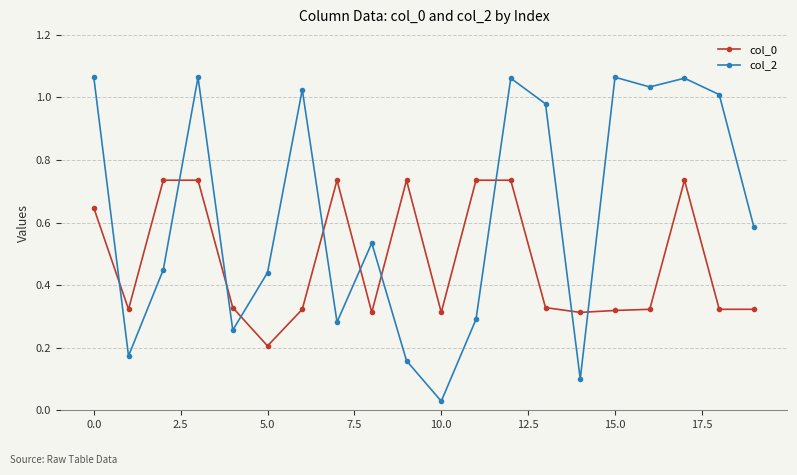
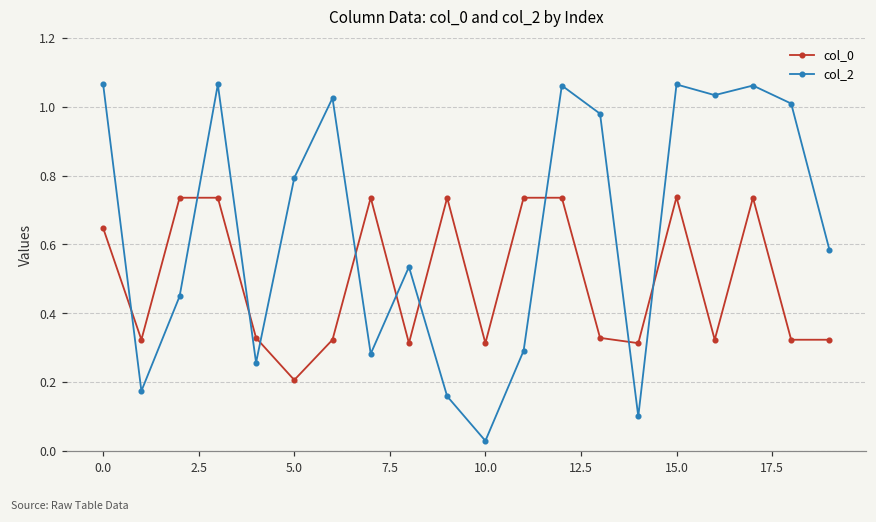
col_2, 5.0: 0.44 -> 0.79
col_0, 15.0: 0.32 -> 0.74
